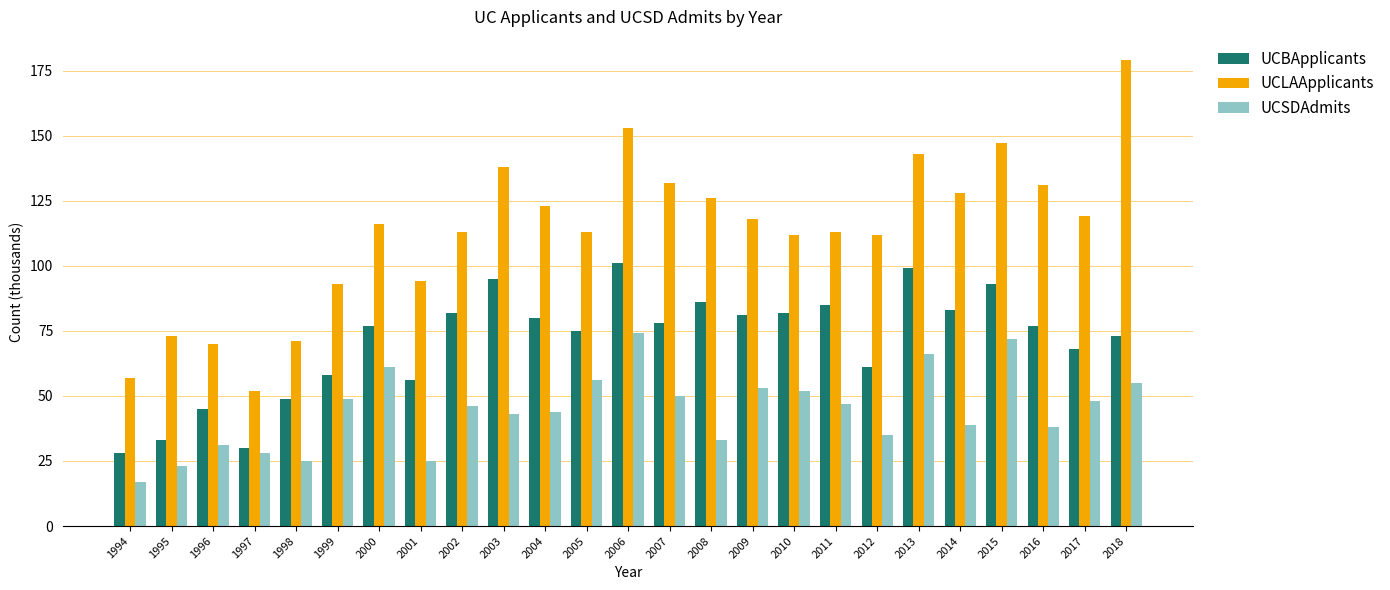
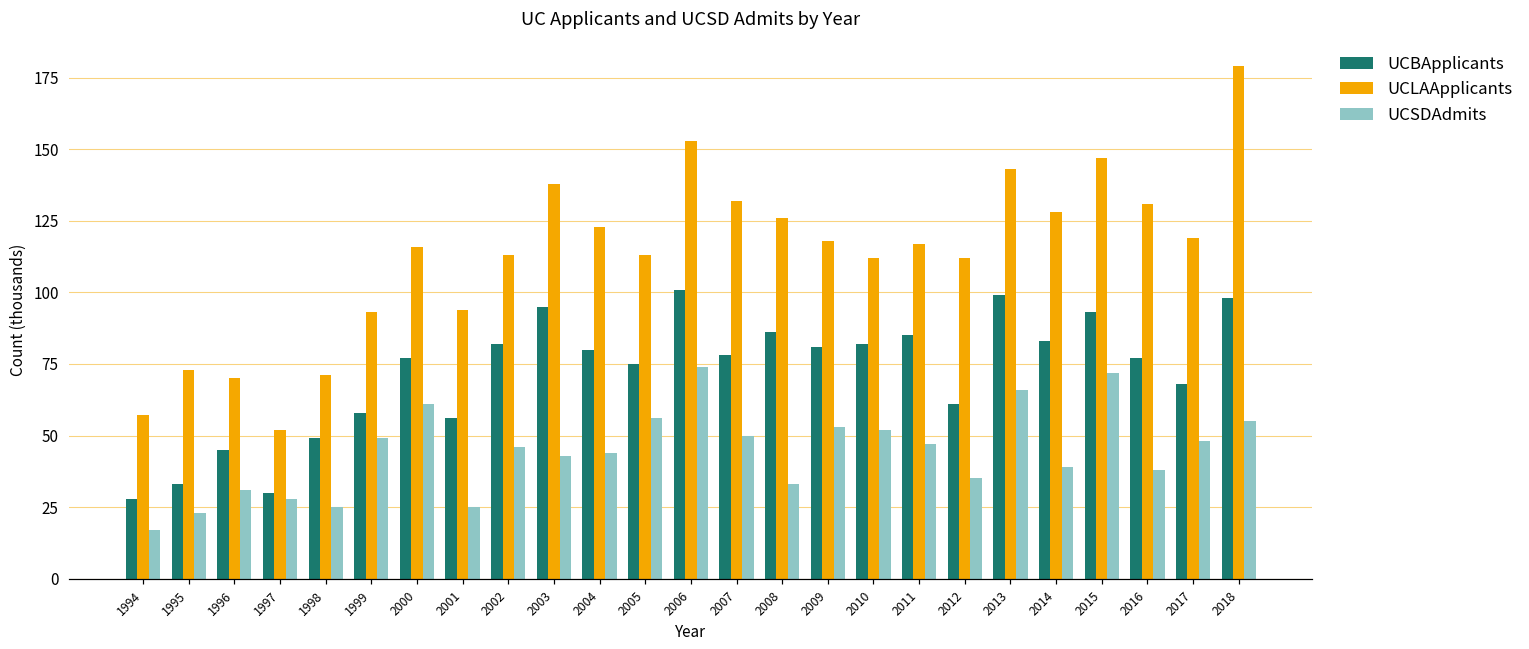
UCLAApplicants, 2011: 113 -> 117
UCBApplicants, 2018: 73 -> 98
